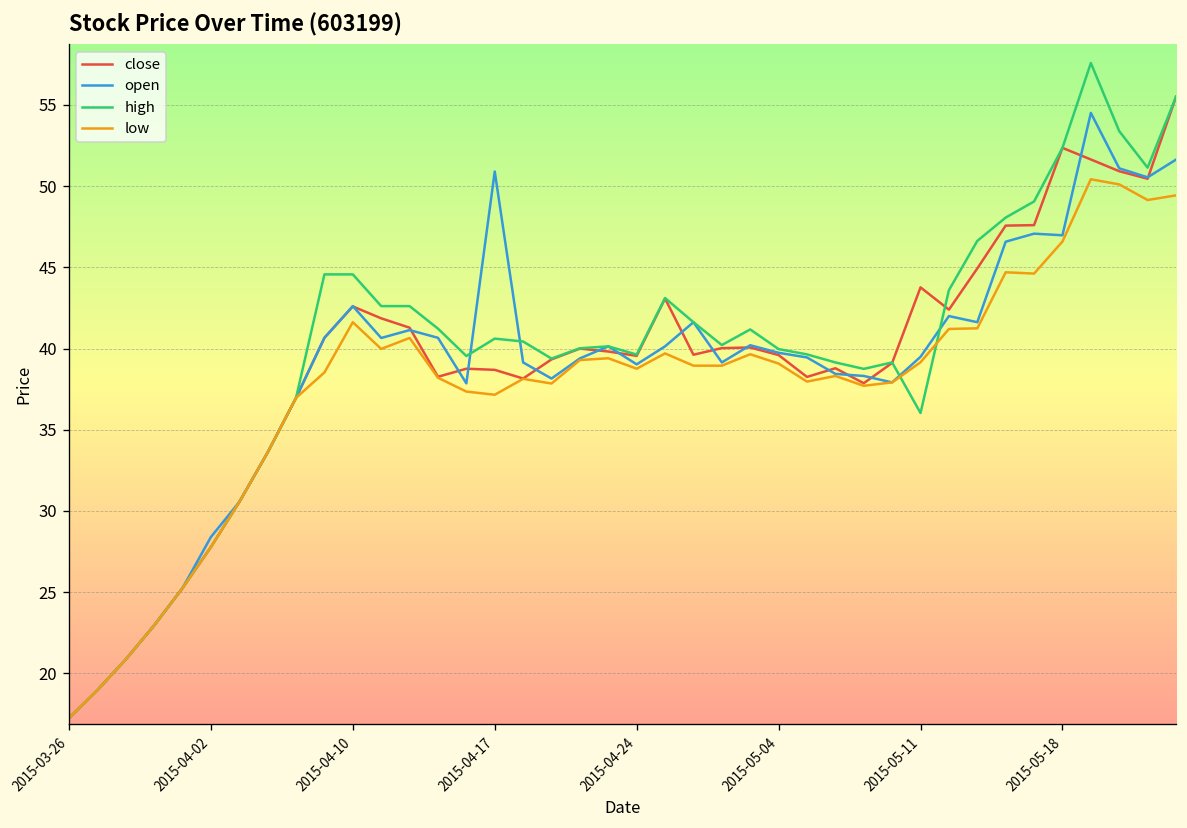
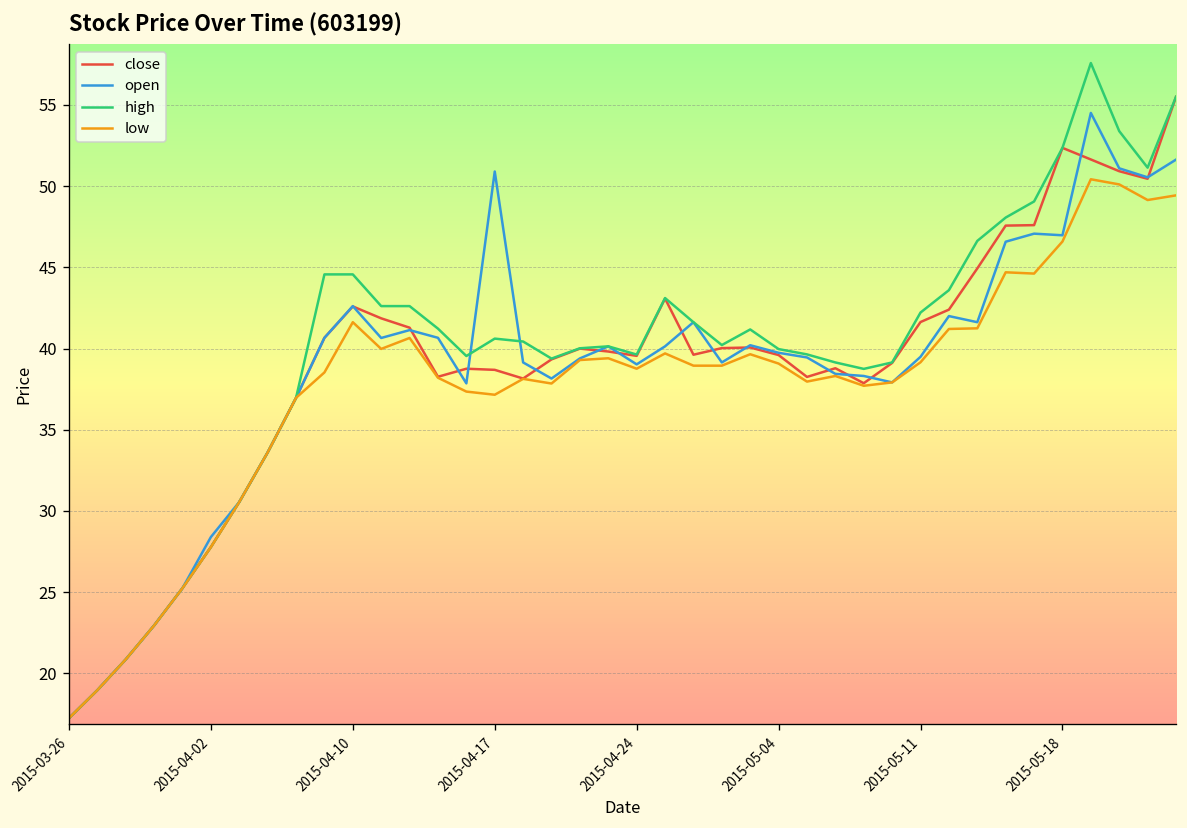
close, 2015-05-11: 43.8 -> 41.6
high, 2015-05-11: 36.0 -> 42.2
